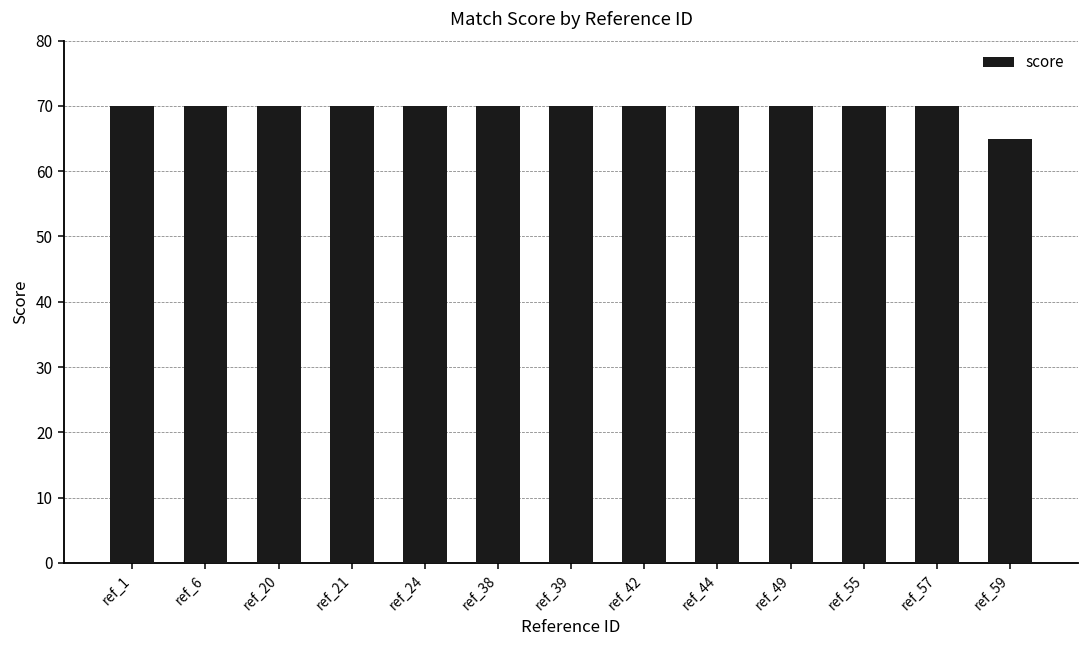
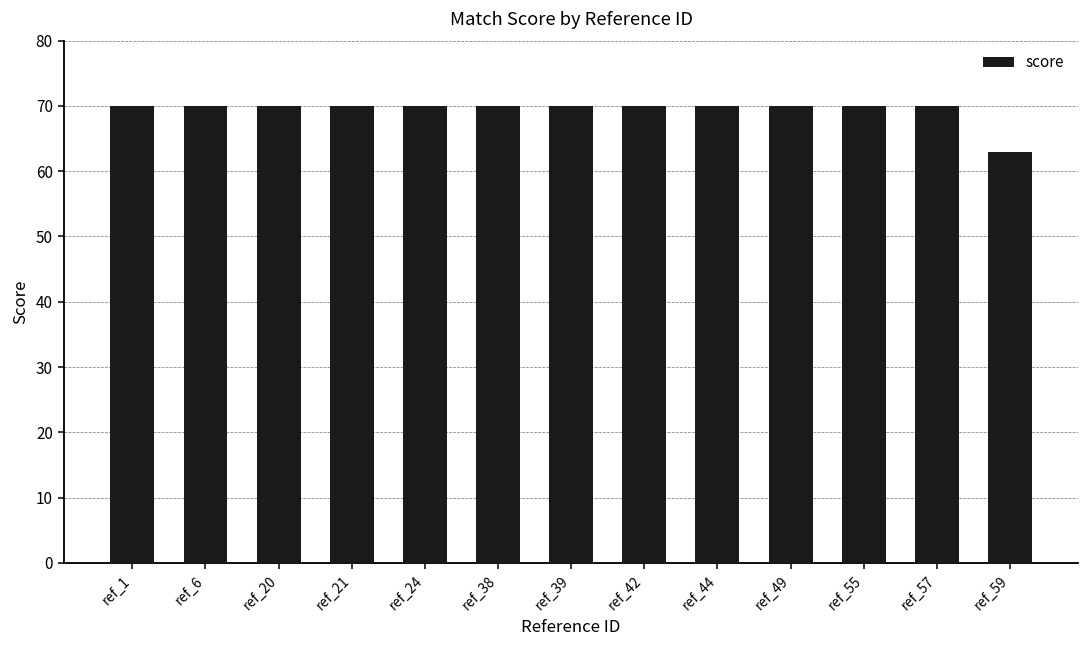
ref_59: 65 -> 63
